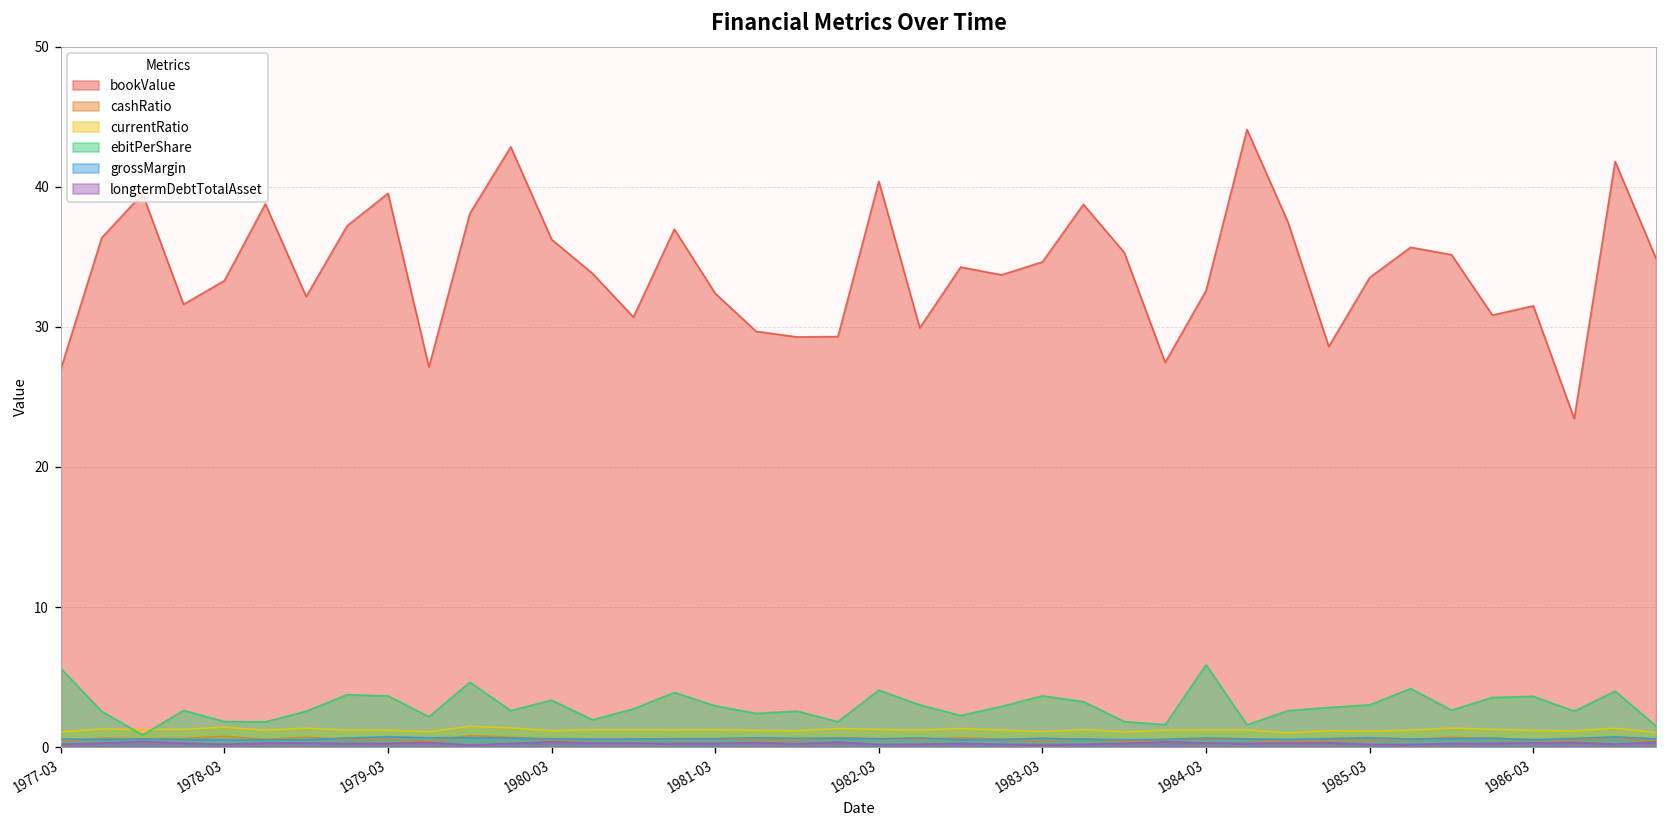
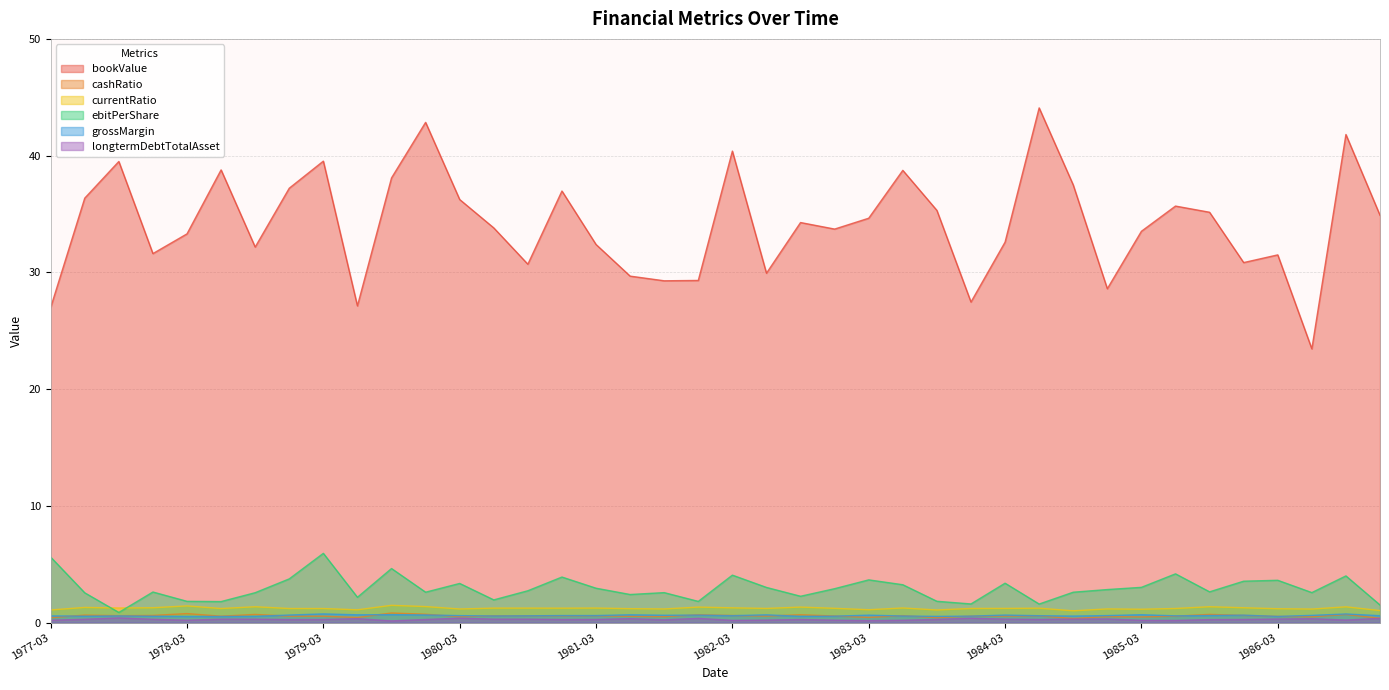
ebitPerShare, 1979-03: 3.7 -> 5.9
ebitPerShare, 1984-03: 5.9 -> 3.4
